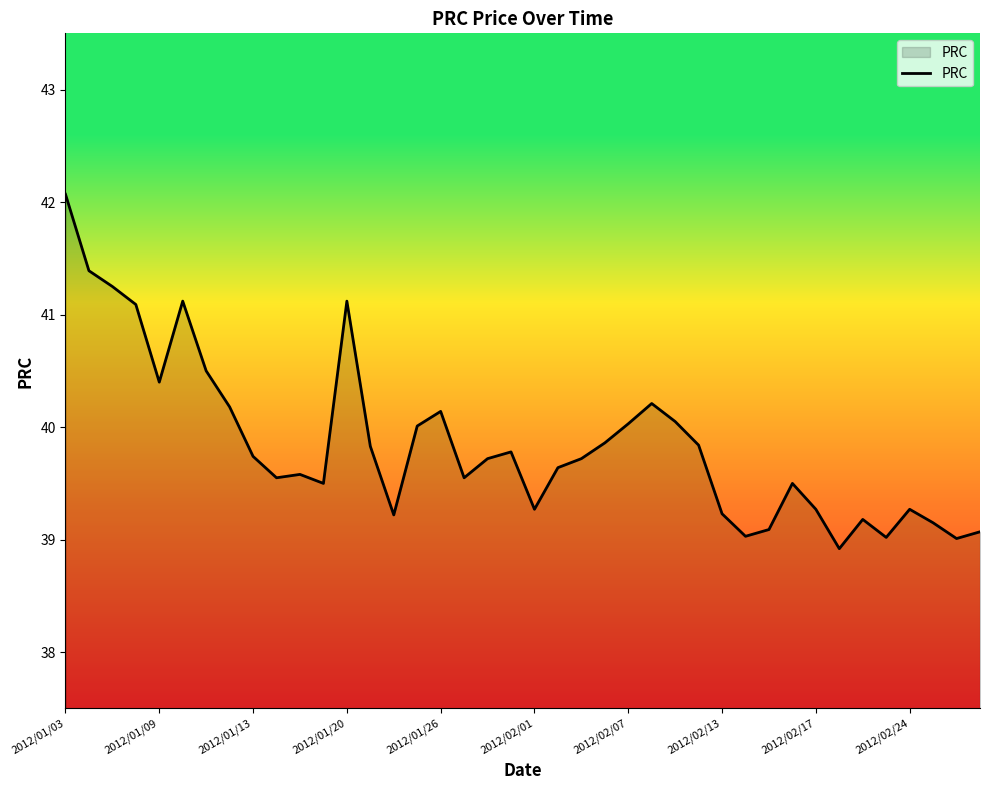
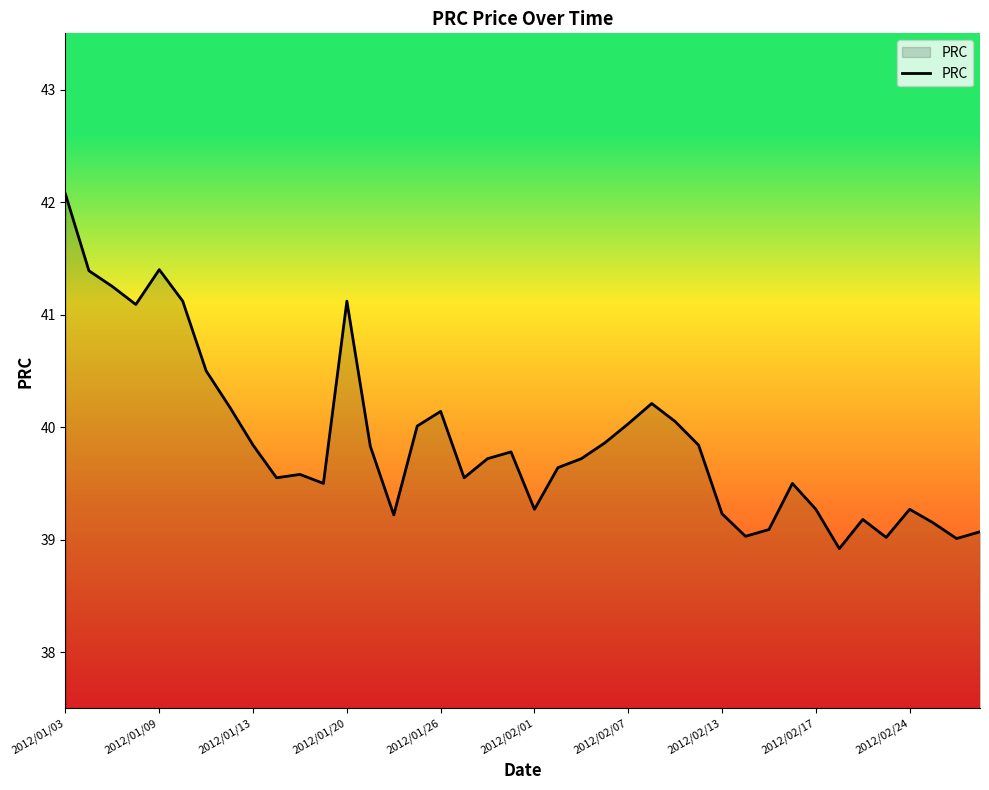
2012/01/09: 40.4 -> 41.4
2012/01/13: 39.74 -> 39.84
